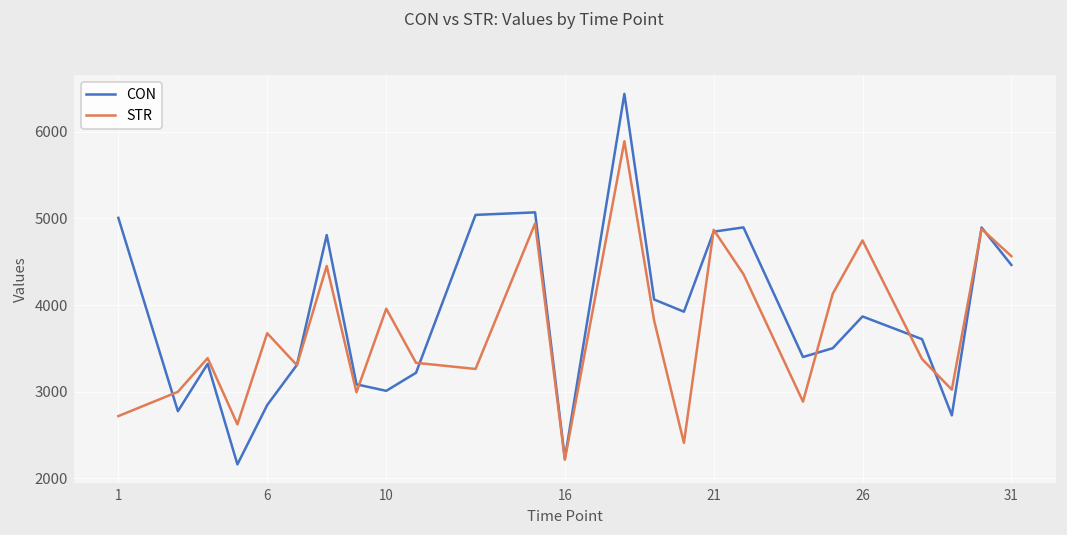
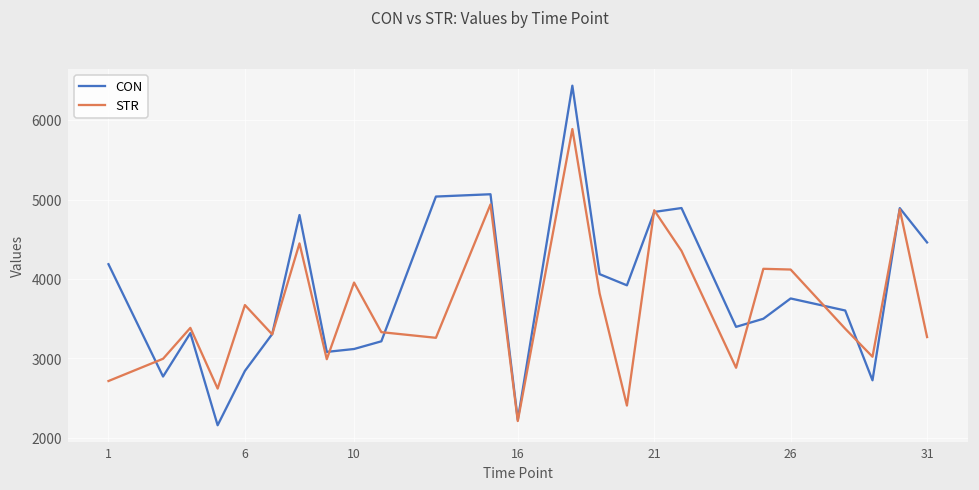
CON, 1: 5000 -> 4200
CON, 10: 3000 -> 3100
CON, 26: 3900 -> 3800
STR, 26: 4700 -> 4100
STR, 31: 4600 -> 3300
